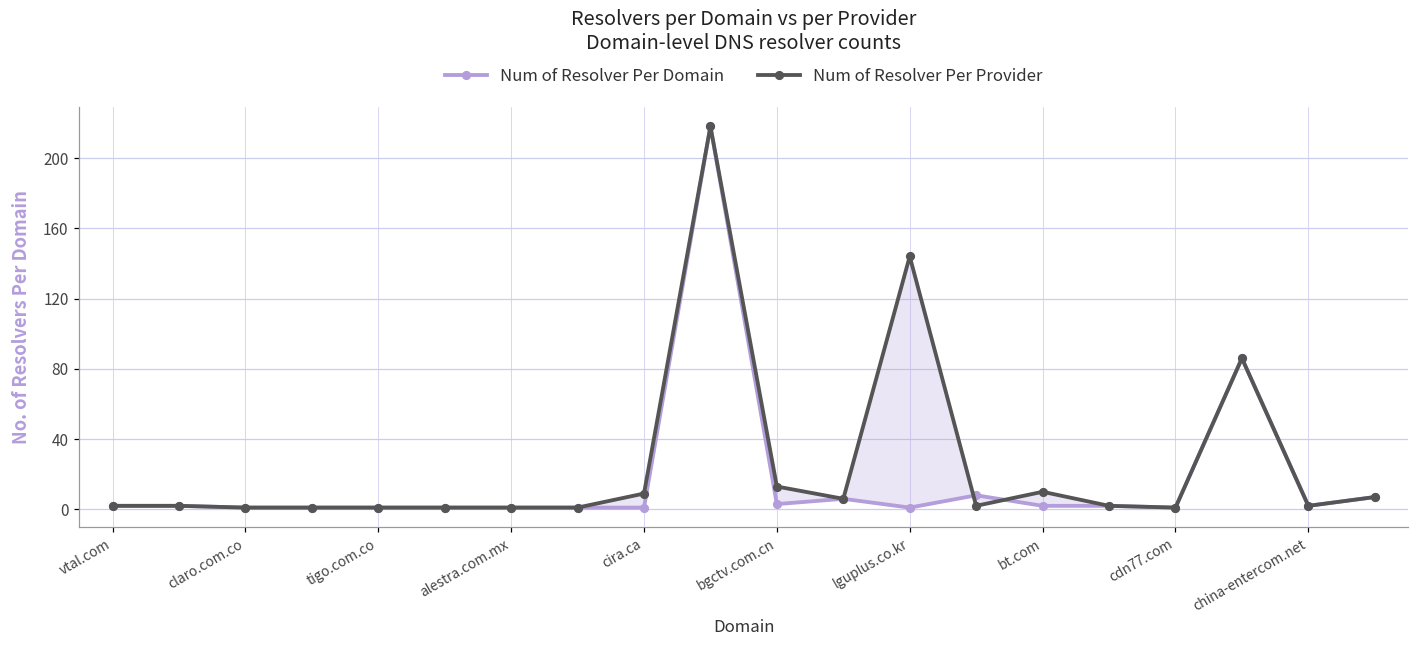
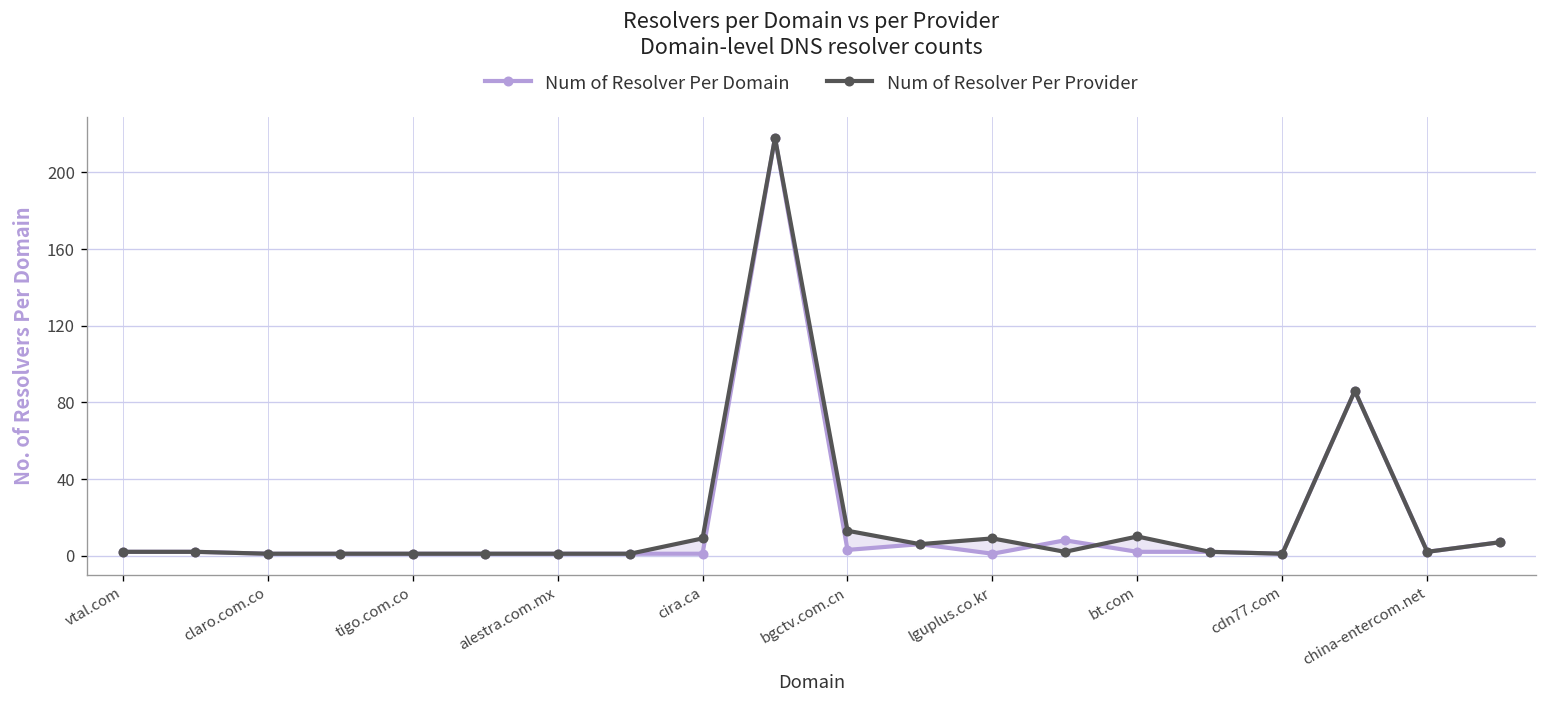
Num of Resolver Per Provider, lguplus.co.kr: 144 -> 9
